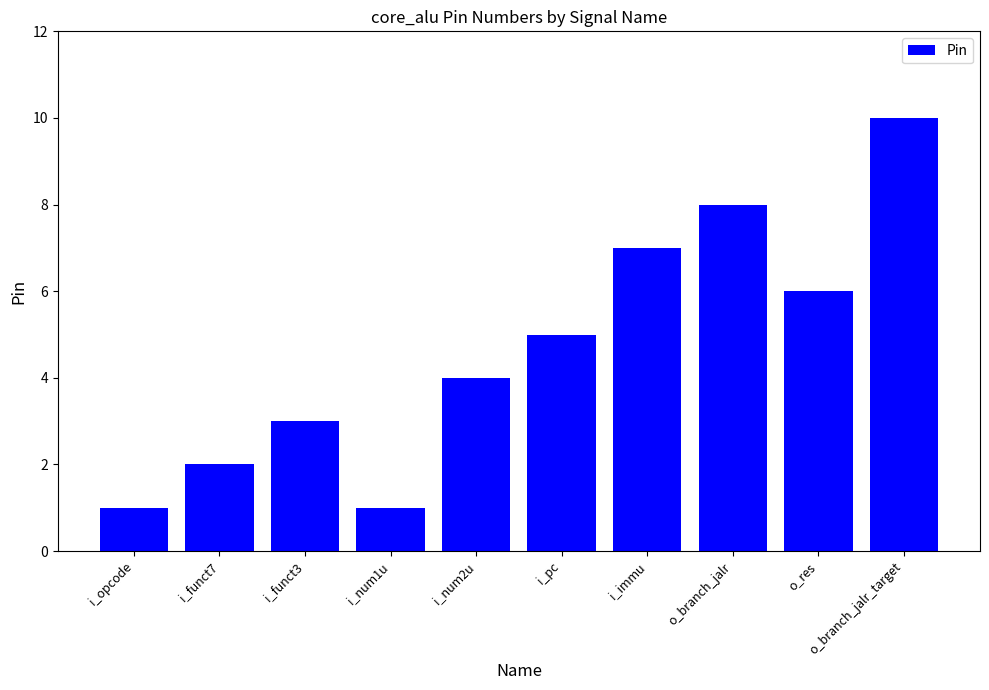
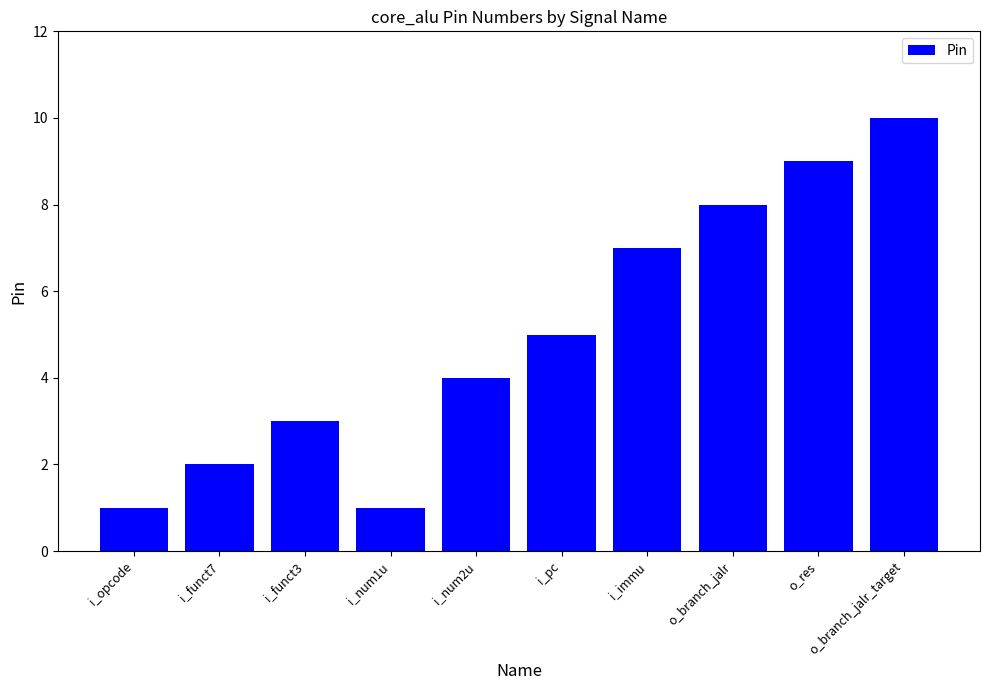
o_res: 6 -> 9
